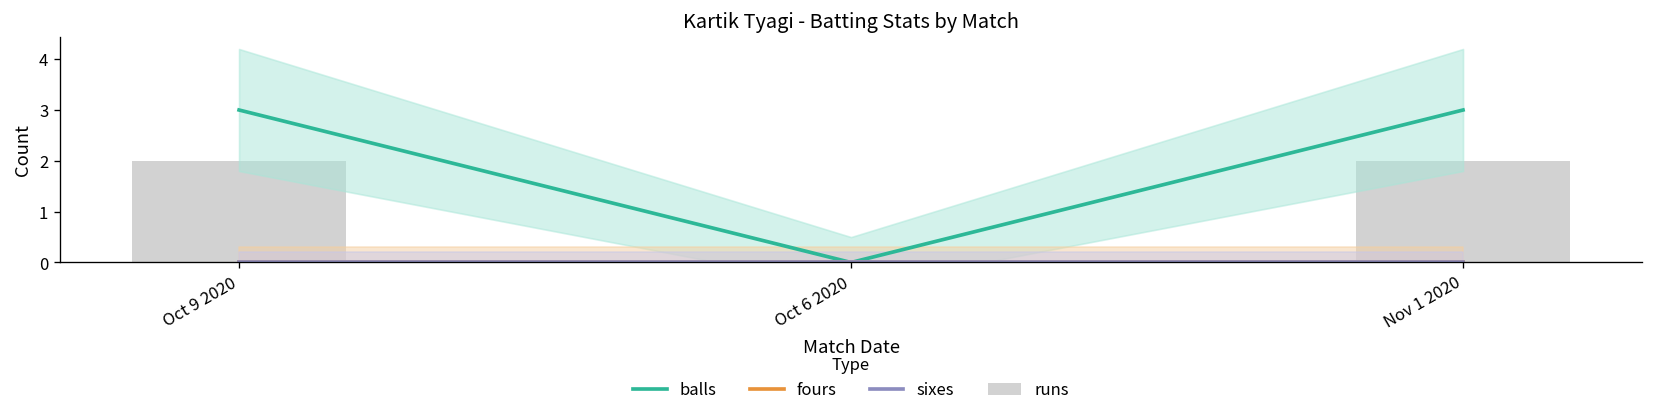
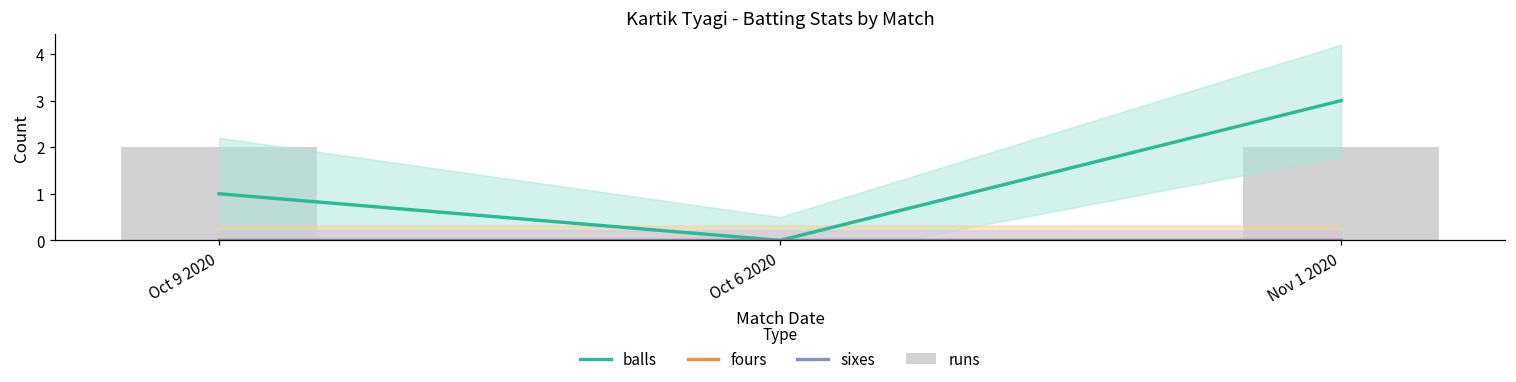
balls, Oct 9 2020: 3 -> 1
